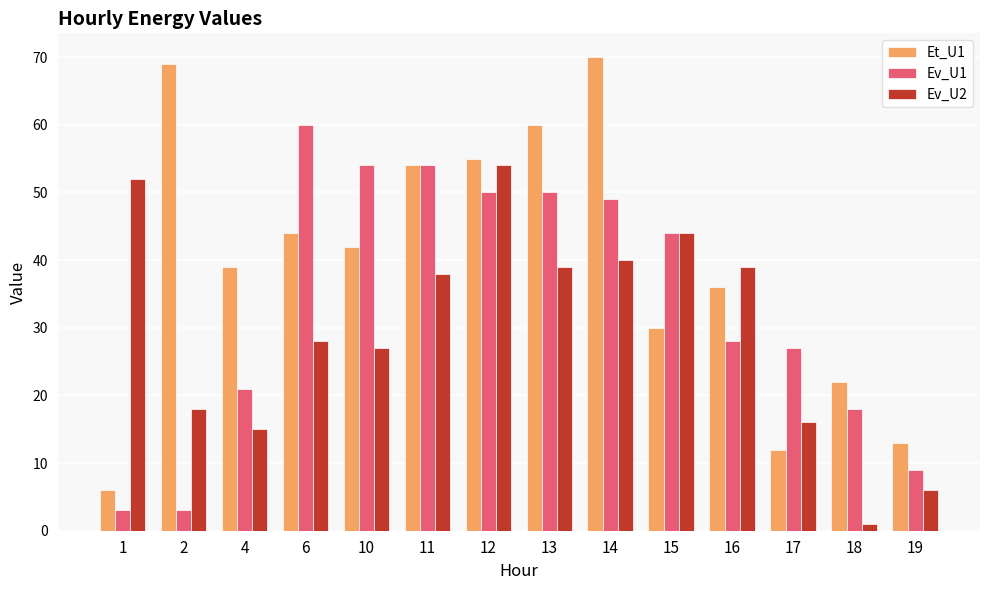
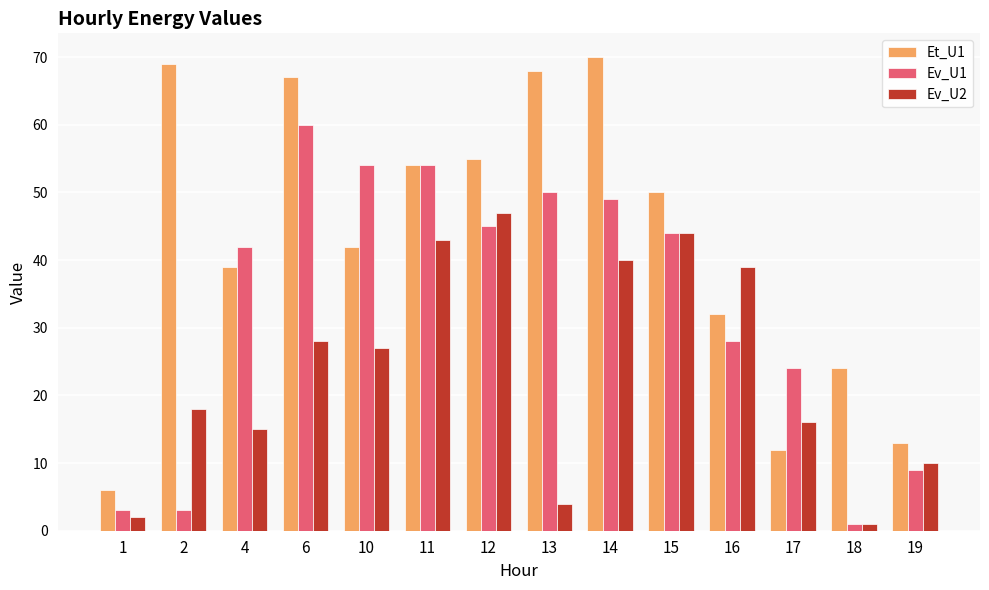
Ev_U2, 1: 52 -> 2
Ev_U1, 4: 21 -> 42
Et_U1, 6: 44 -> 67
Ev_U2, 11: 38 -> 43
Ev_U1, 12: 50 -> 45
Ev_U2, 12: 54 -> 47
Et_U1, 13: 60 -> 68
Ev_U2, 13: 39 -> 4
Et_U1, 15: 30 -> 50
Et_U1, 16: 36 -> 32
Ev_U1, 17: 27 -> 24
Et_U1, 18: 22 -> 24
Ev_U1, 18: 18 -> 1
Ev_U2, 19: 6 -> 10
